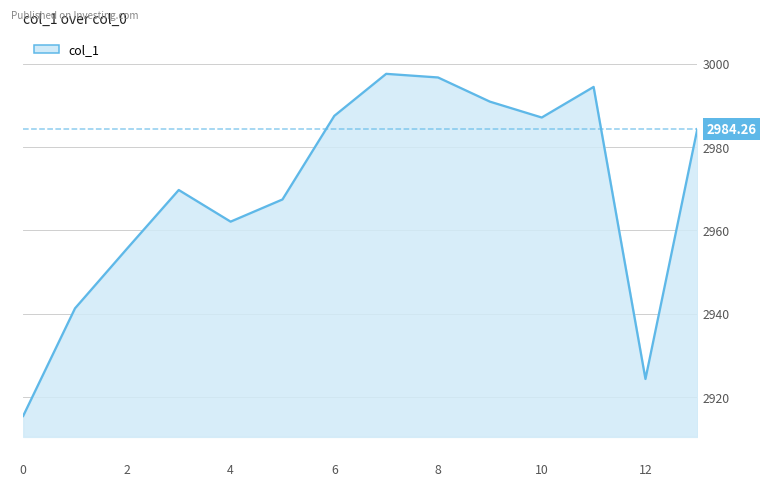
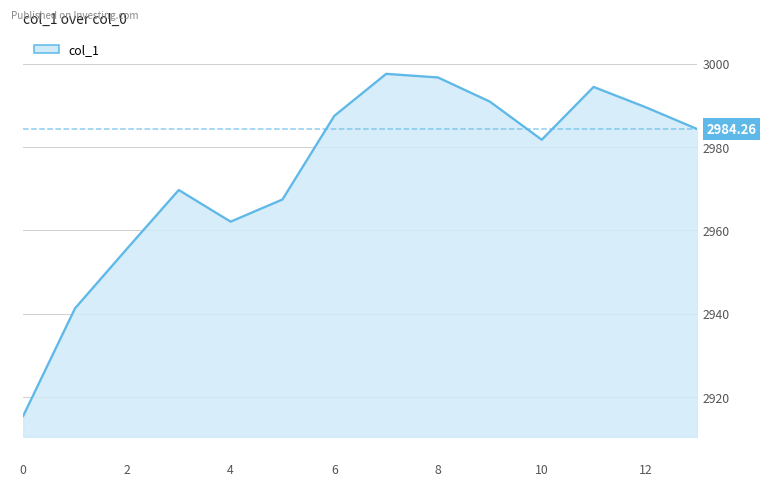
10: 2987 -> 2982
12: 2924 -> 2990
